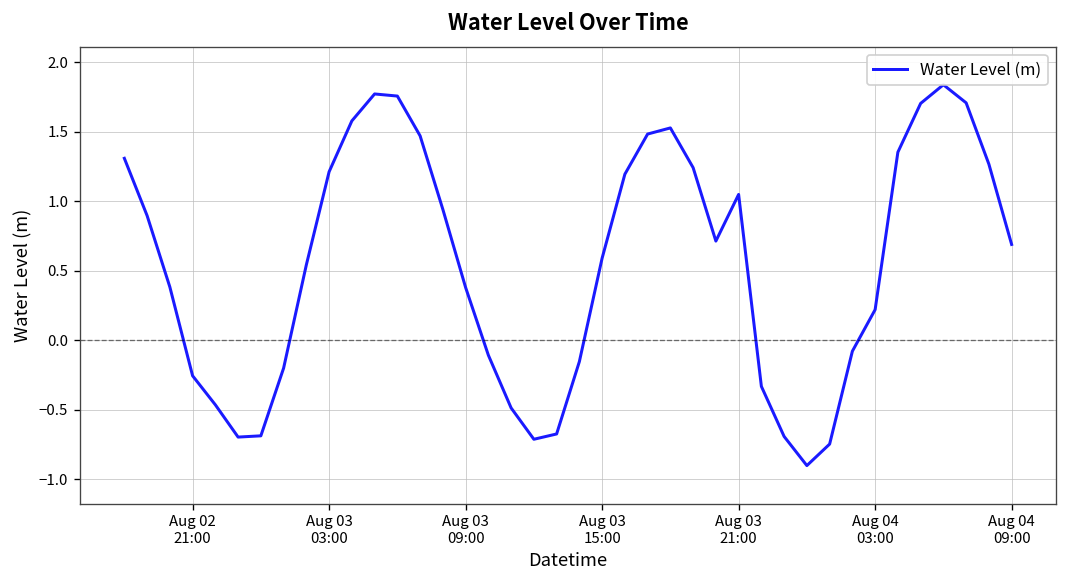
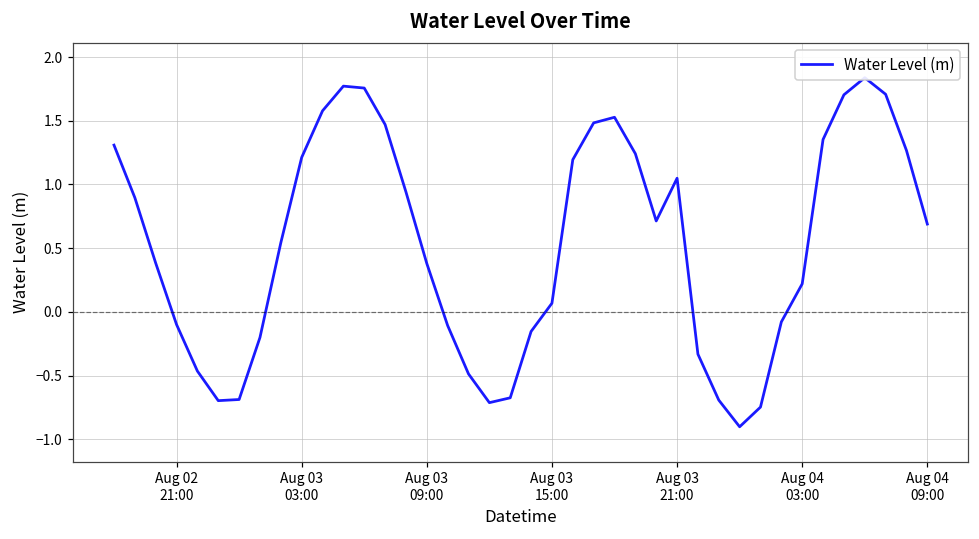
Aug 02 21:00: -0.26 -> -0.10
Aug 03 15:00: 0.59 -> 0.07
